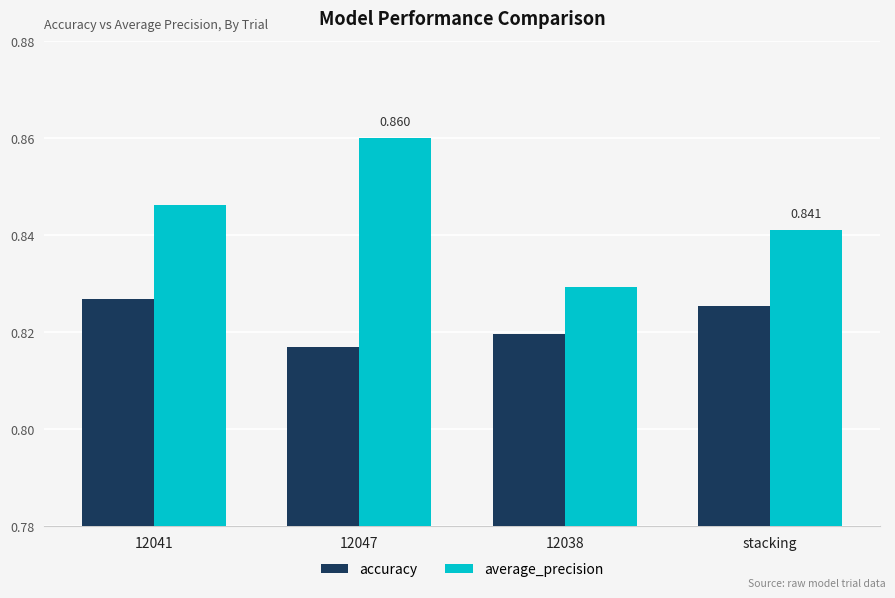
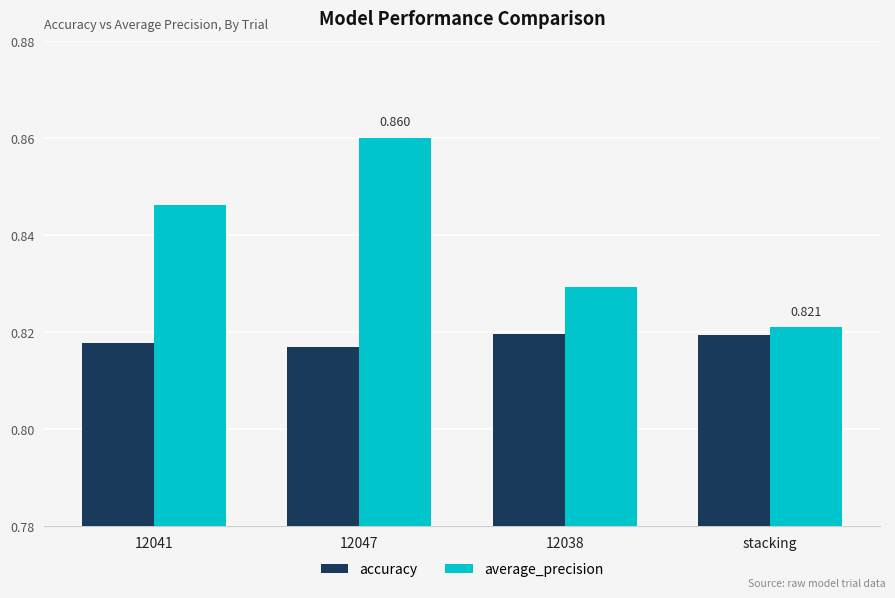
accuracy, 12041: 0.827 -> 0.818
accuracy, stacking: 0.825 -> 0.819
average_precision, stacking: 0.841 -> 0.821
